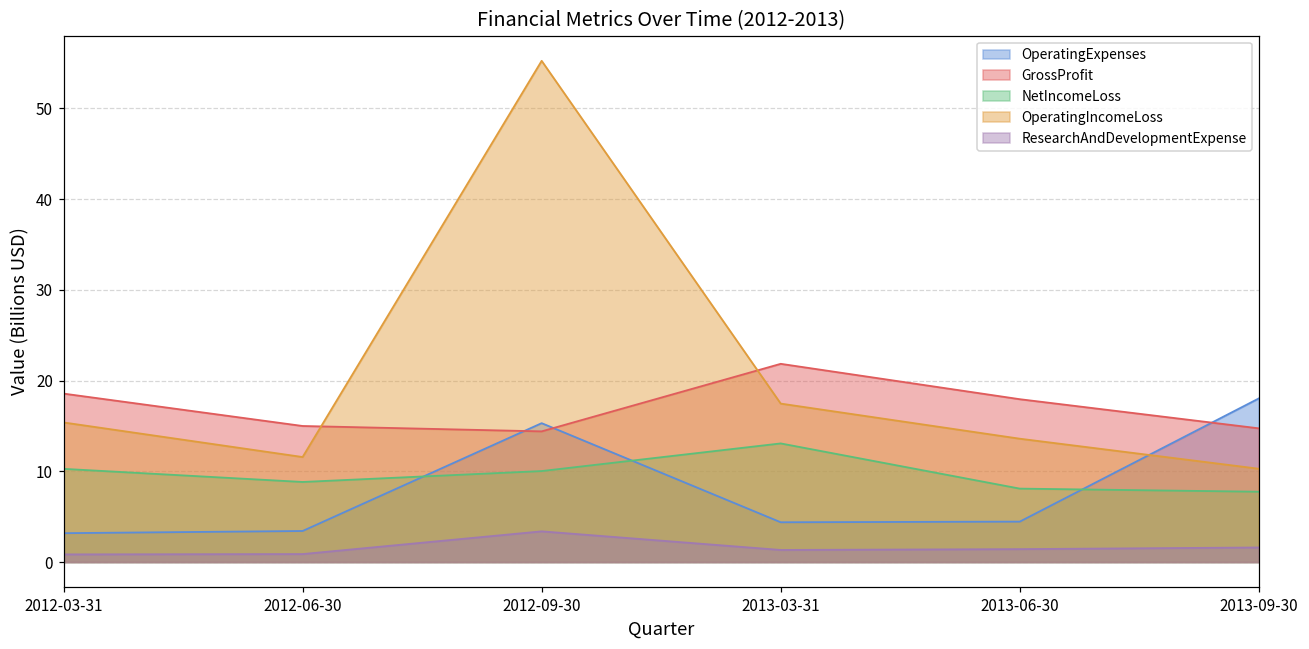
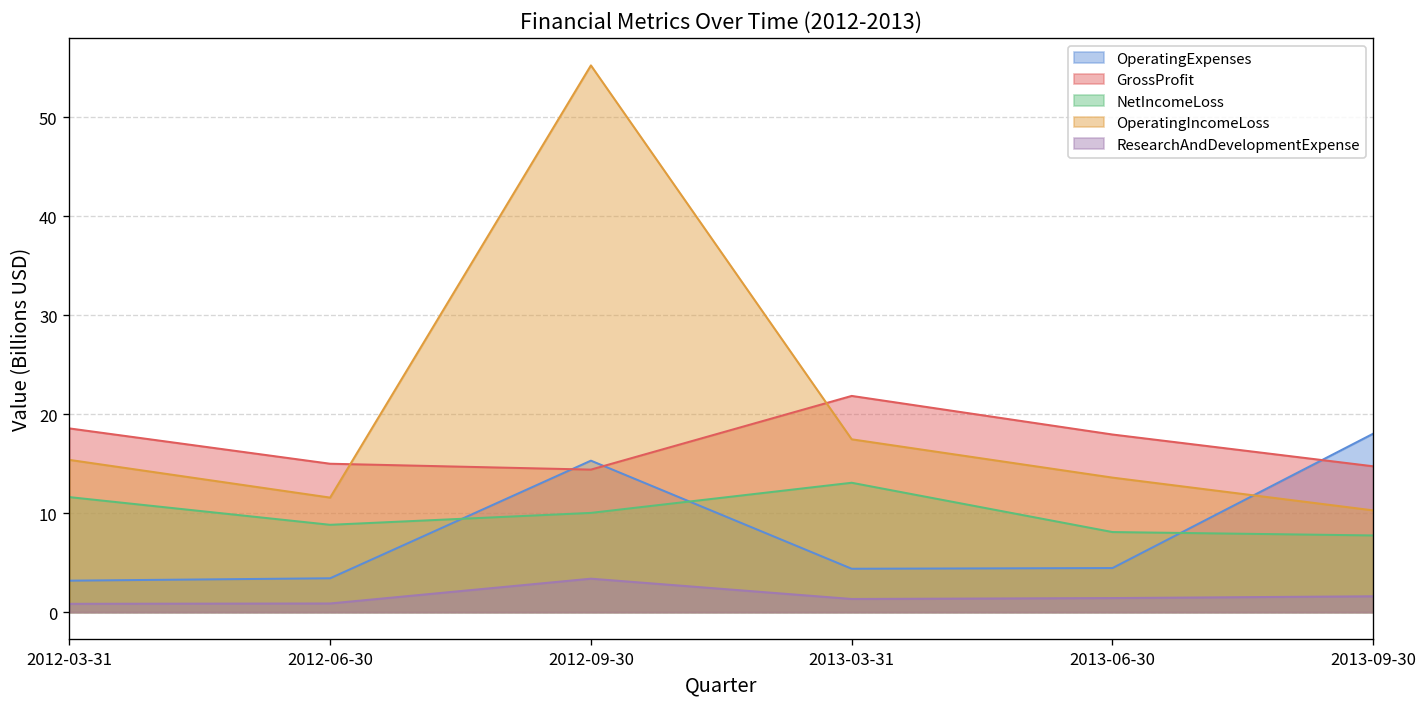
NetIncomeLoss, 2012-03-31: 10 -> 12
